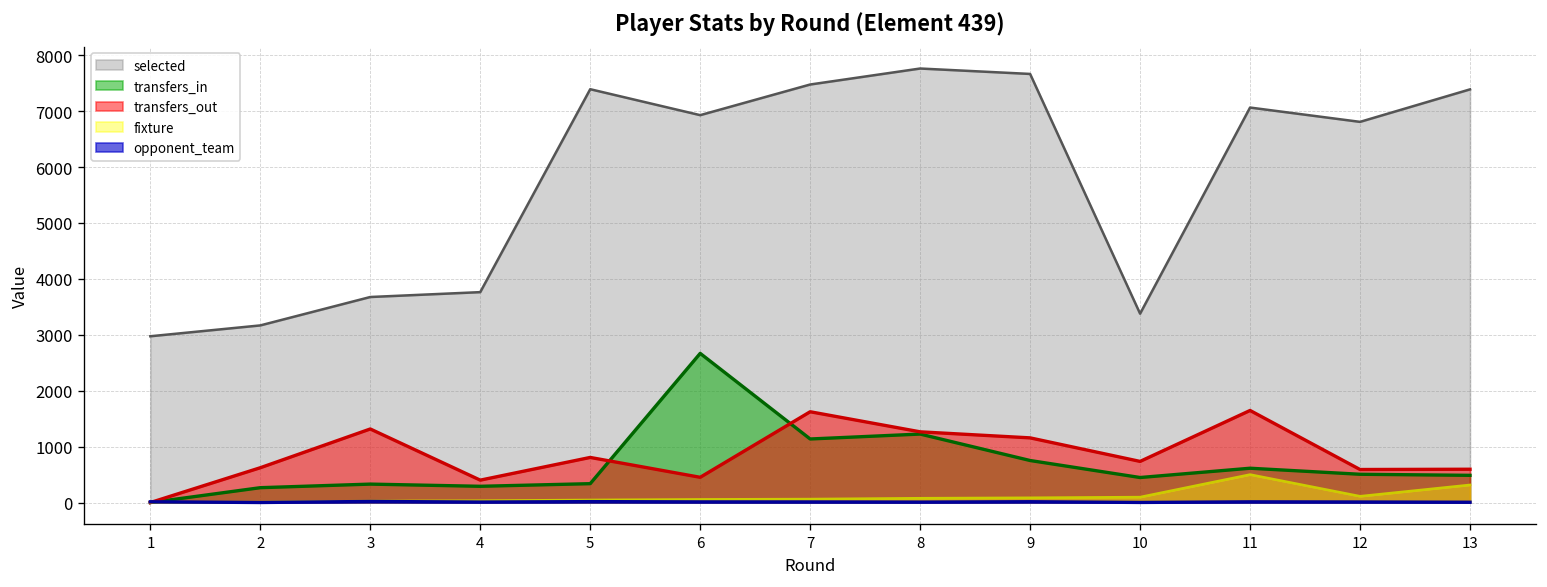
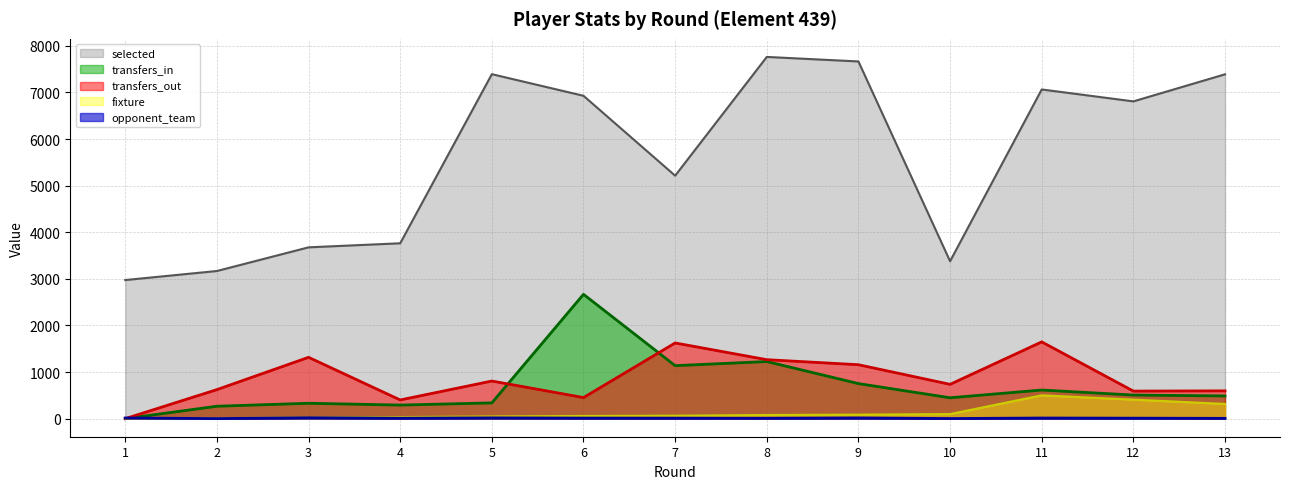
selected, 7: 7500 -> 5200
fixture, 12: 100 -> 400
